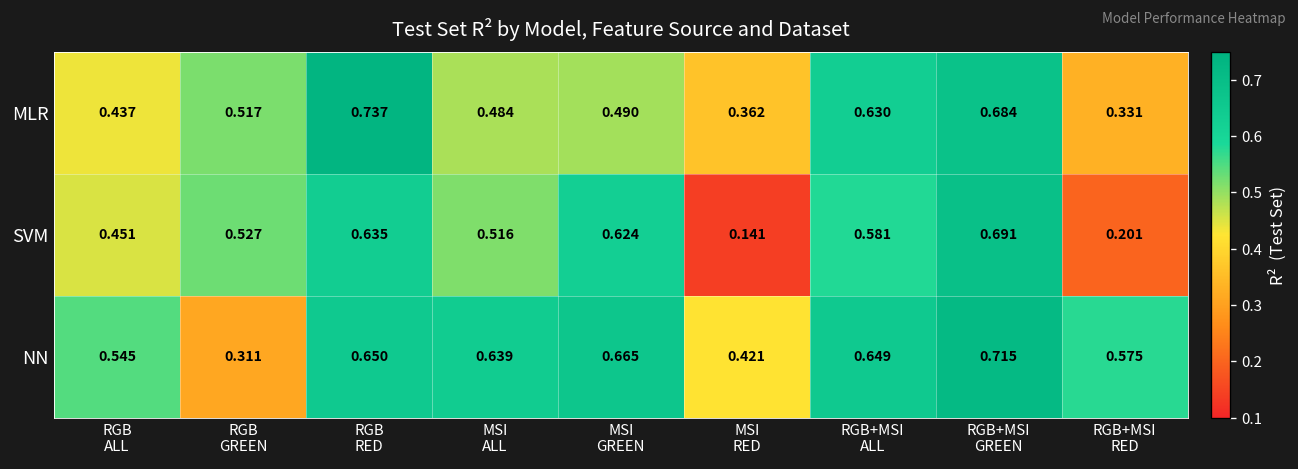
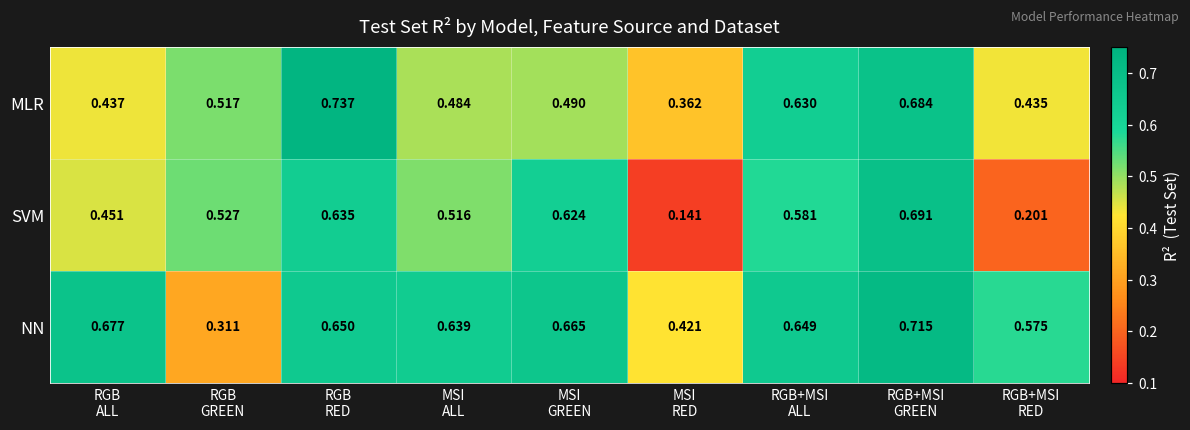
MLR, RGB+MSI RED: 0.331 -> 0.435
NN, RGB ALL: 0.545 -> 0.677
